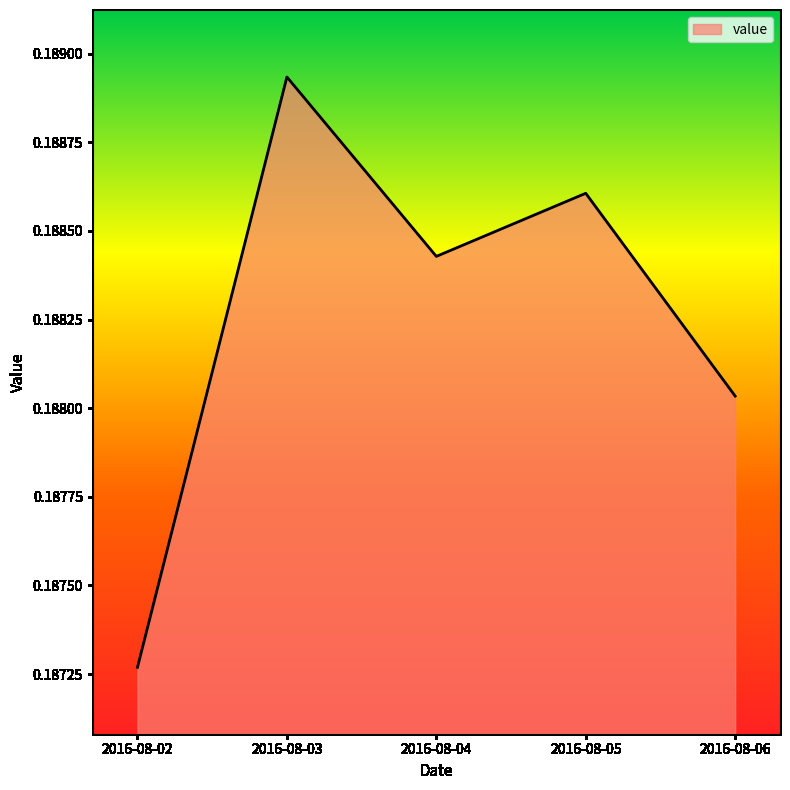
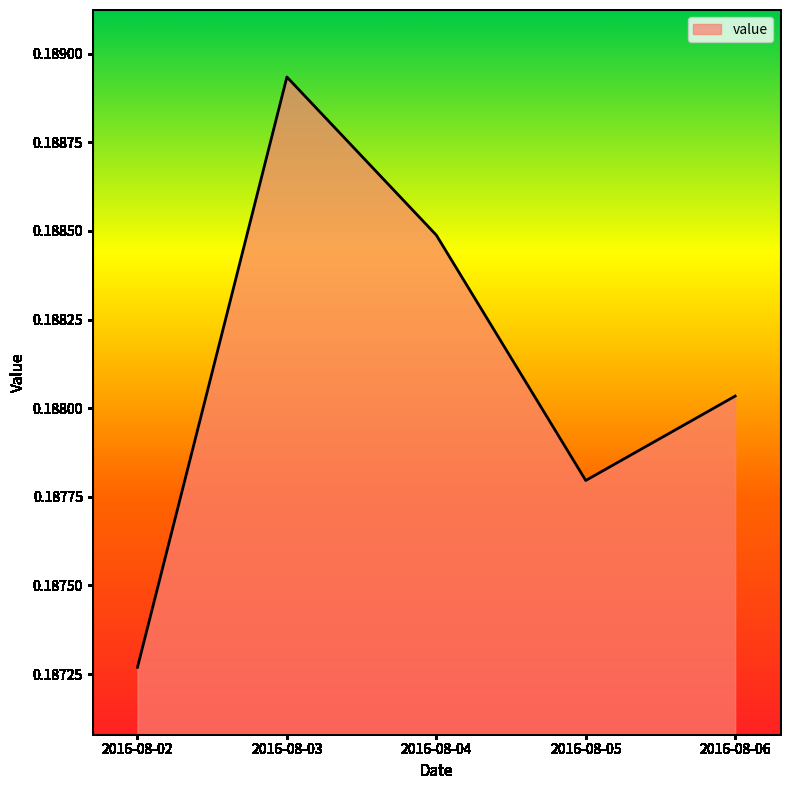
2016-08-04: 0.18843 -> 0.18849
2016-08-05: 0.18861 -> 0.18780
